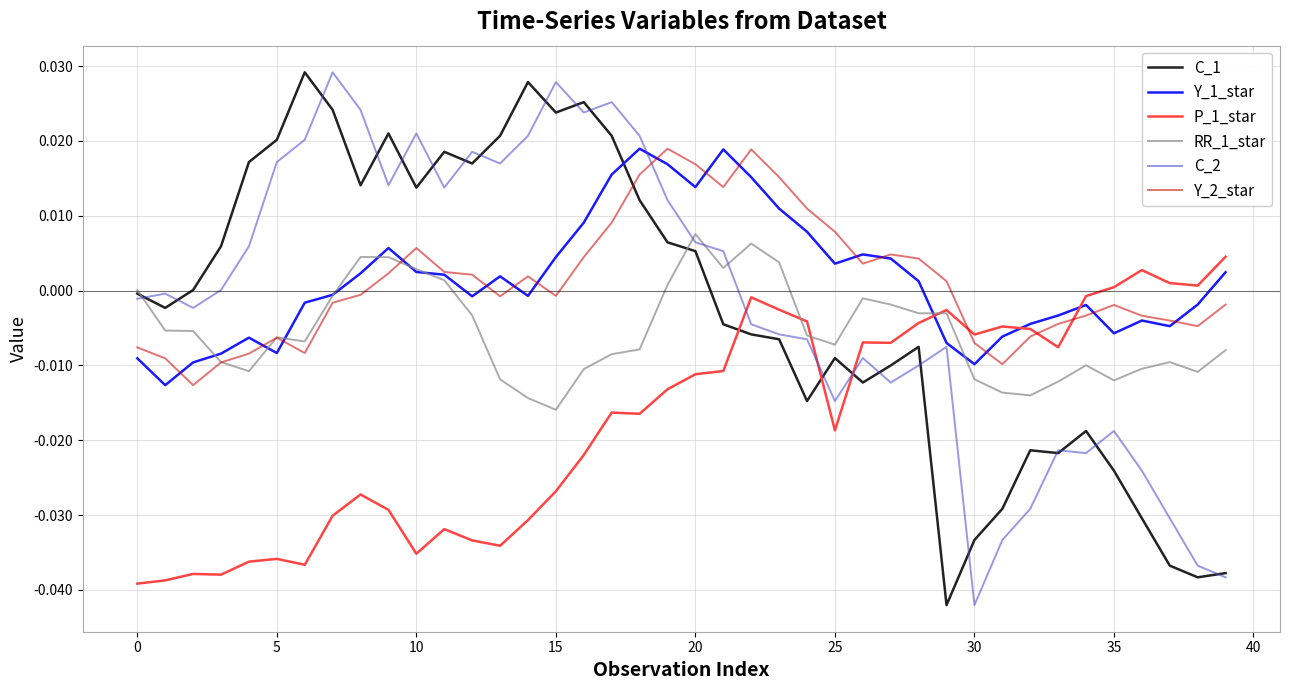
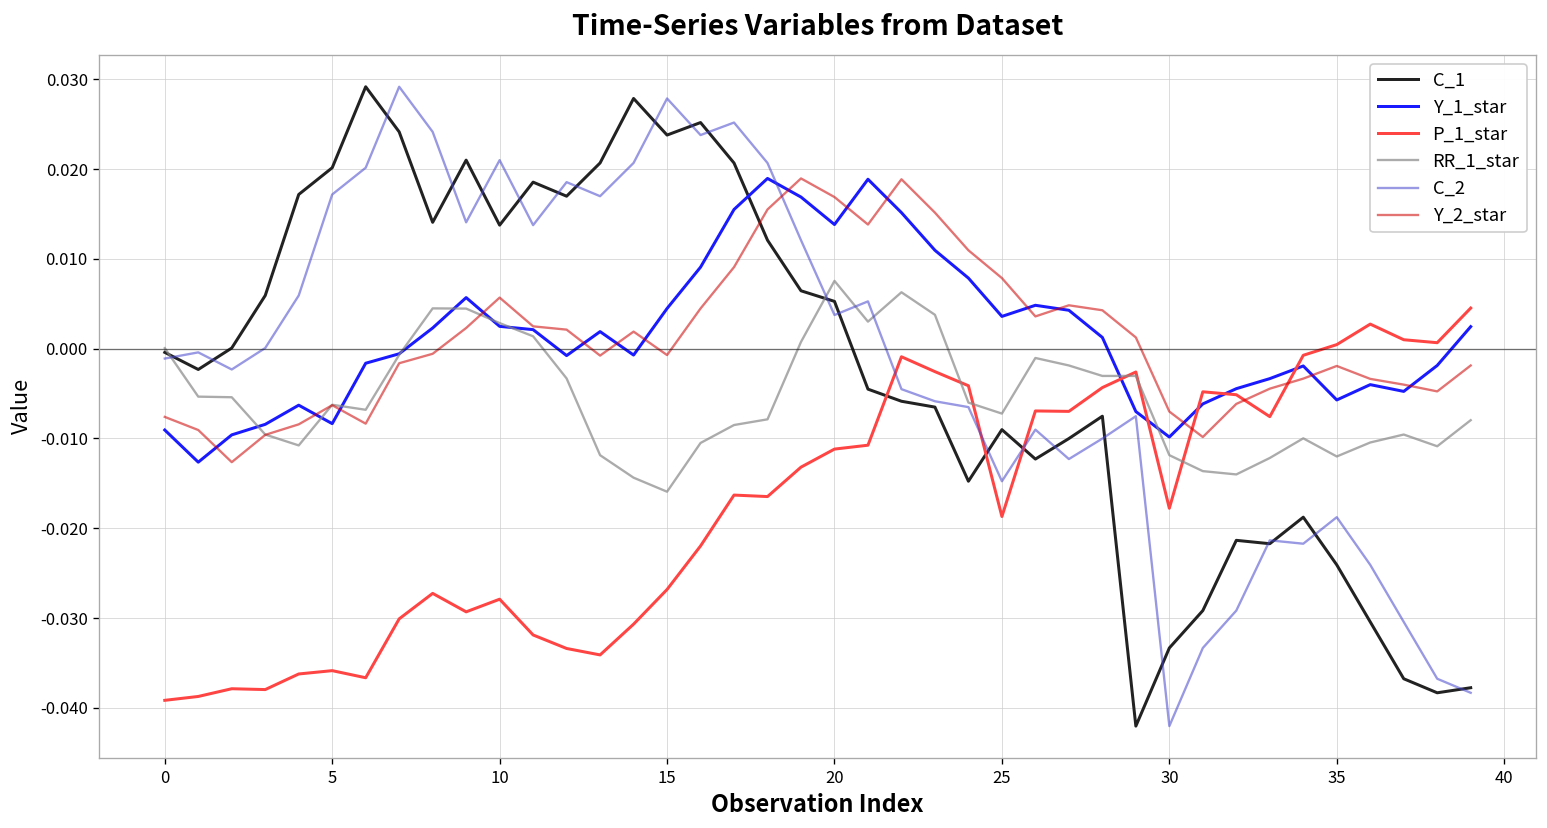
P_1_star, 10: -0.035 -> -0.028
C_2, 20: 0.006 -> 0.004
P_1_star, 30: -0.006 -> -0.018
